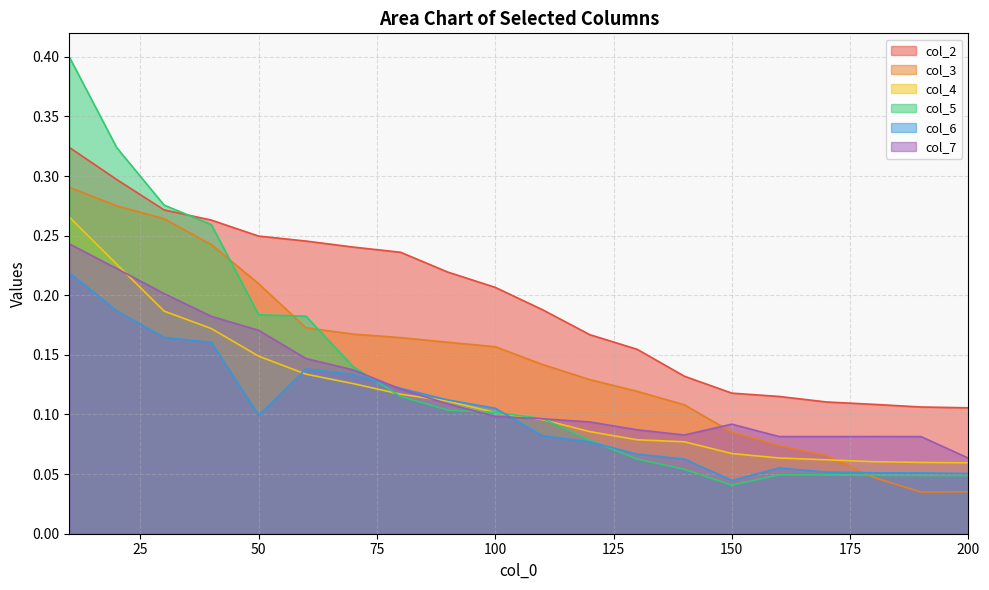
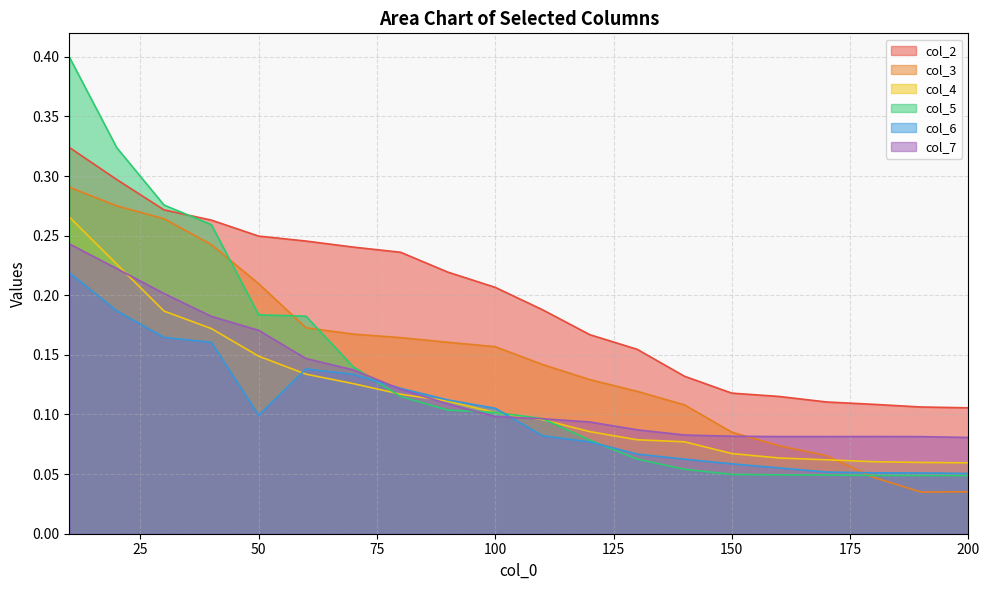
col_5, 150: 0.041 -> 0.050
col_6, 150: 0.045 -> 0.059
col_7, 150: 0.092 -> 0.082
col_7, 200: 0.063 -> 0.081
